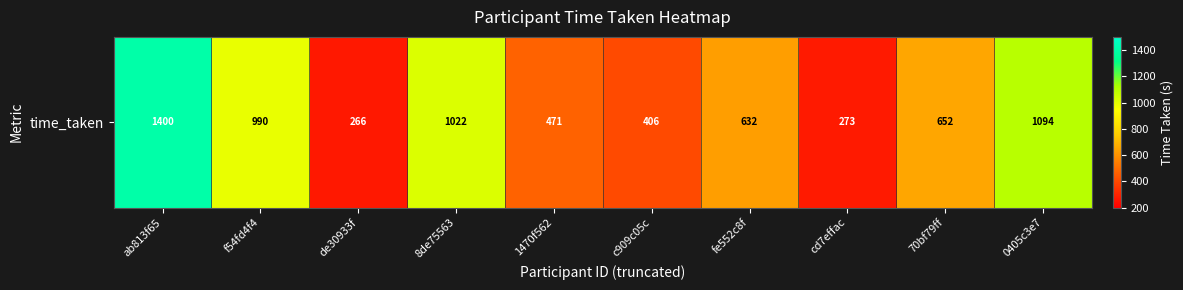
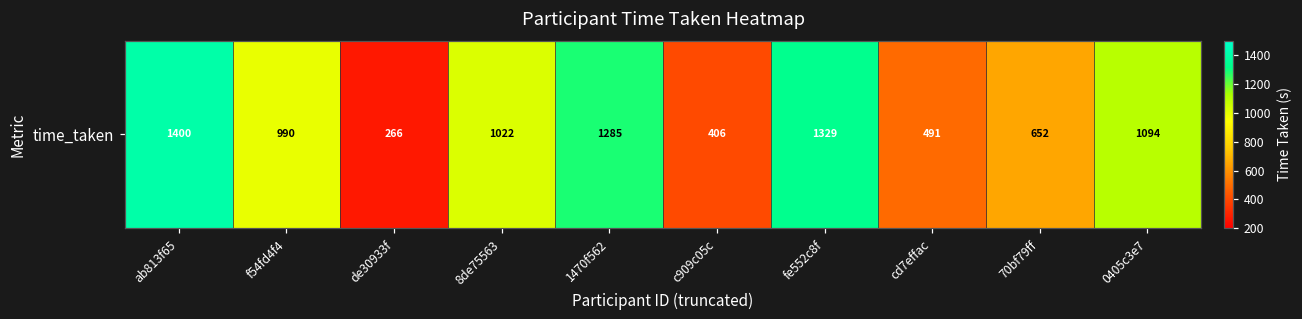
time_taken, 1470f562: 471 -> 1285
time_taken, fe552c8f: 632 -> 1329
time_taken, cd7effac: 273 -> 491
